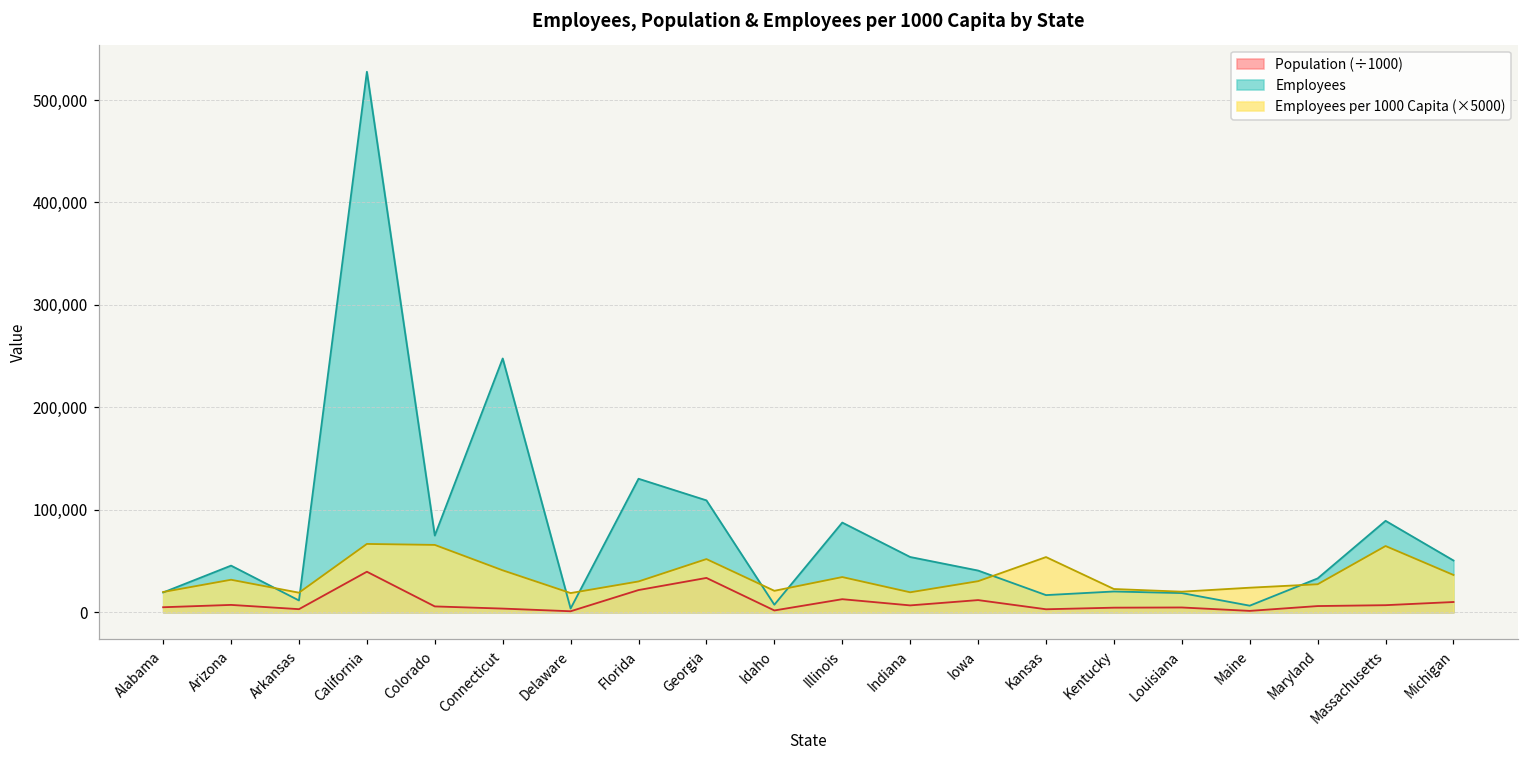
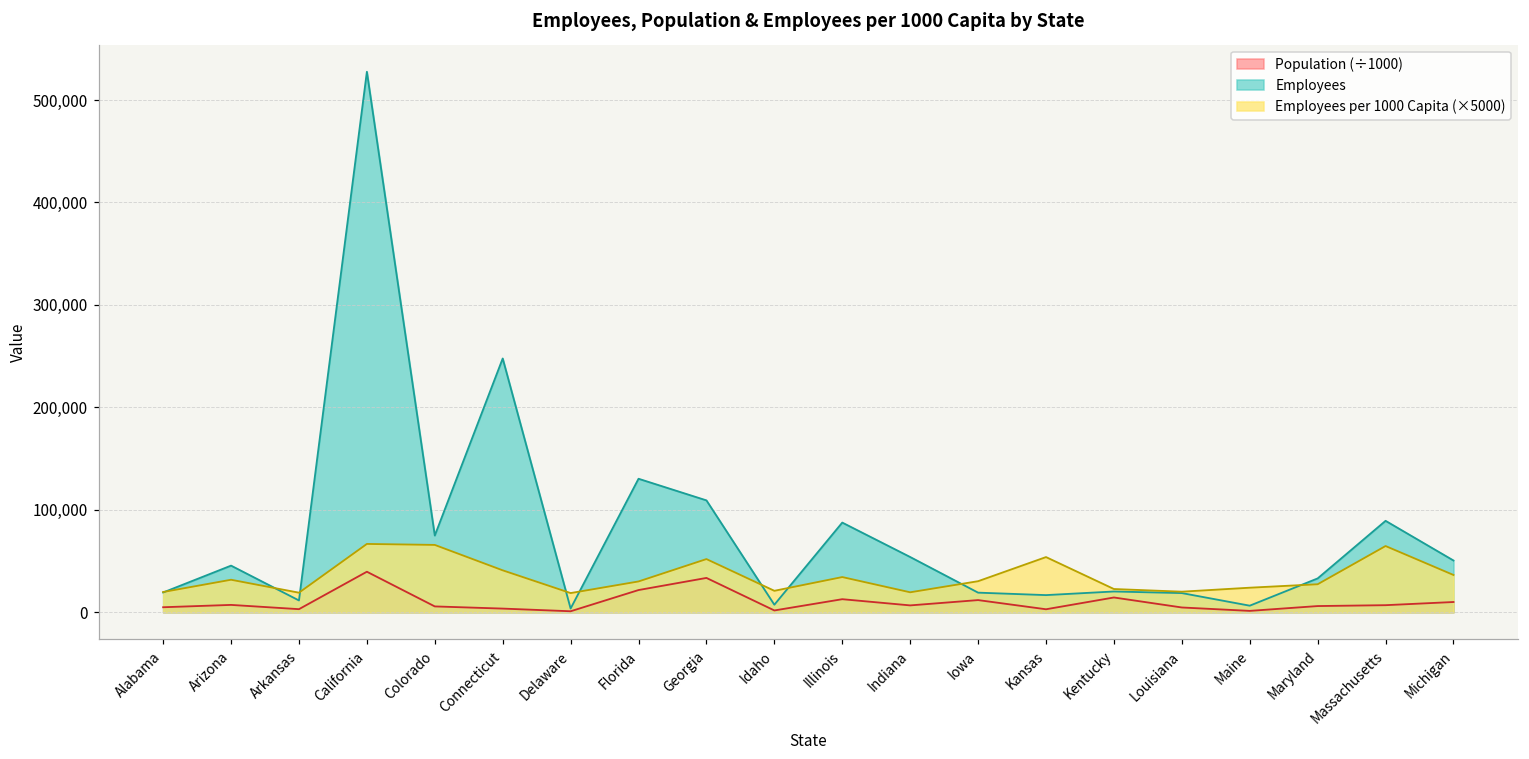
Employees, Iowa: 40,000 -> 20,000
Population (÷1000), Kentucky: 0 -> 10,000
